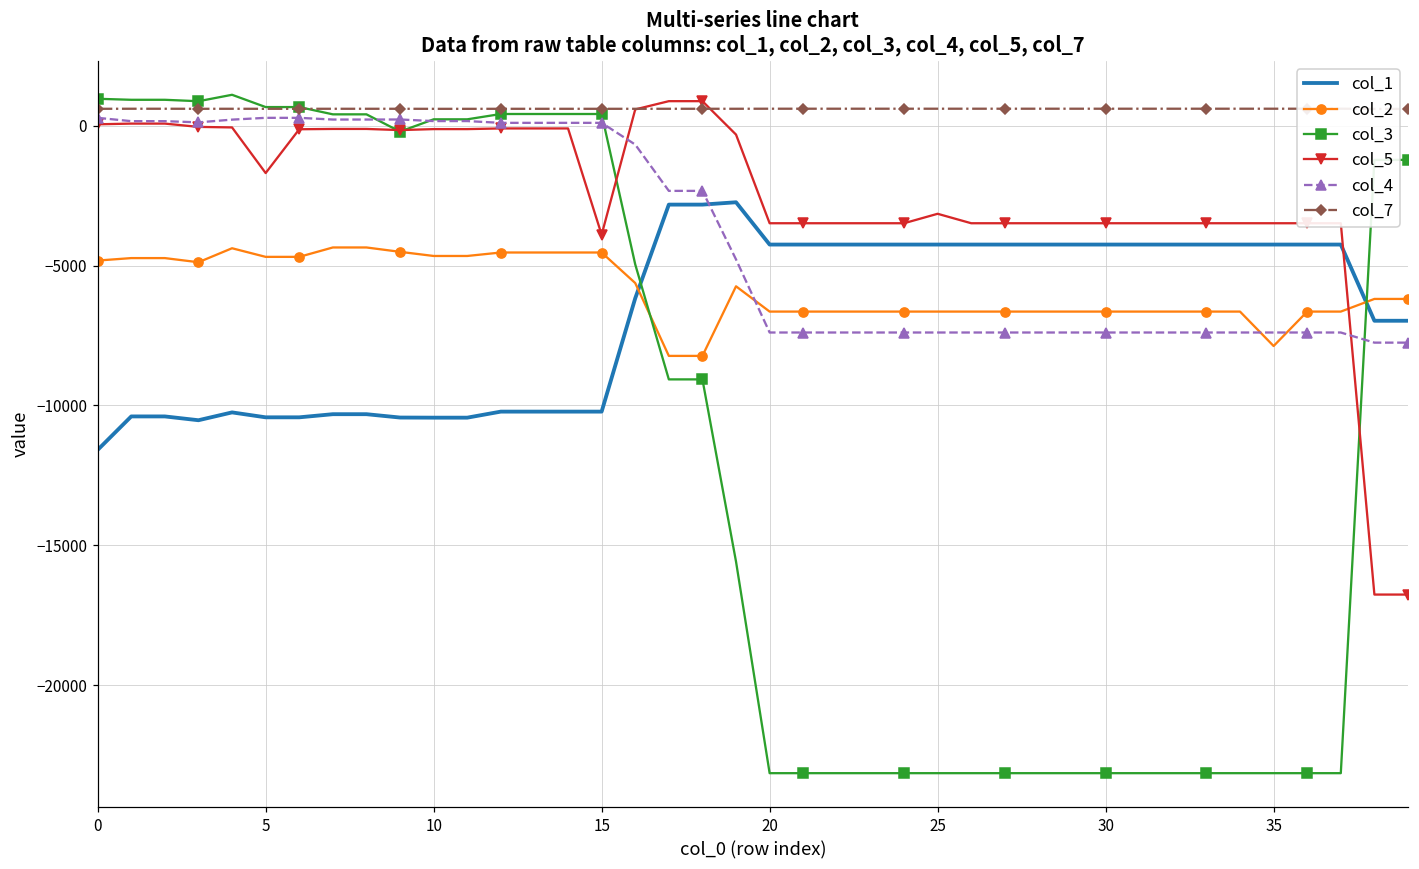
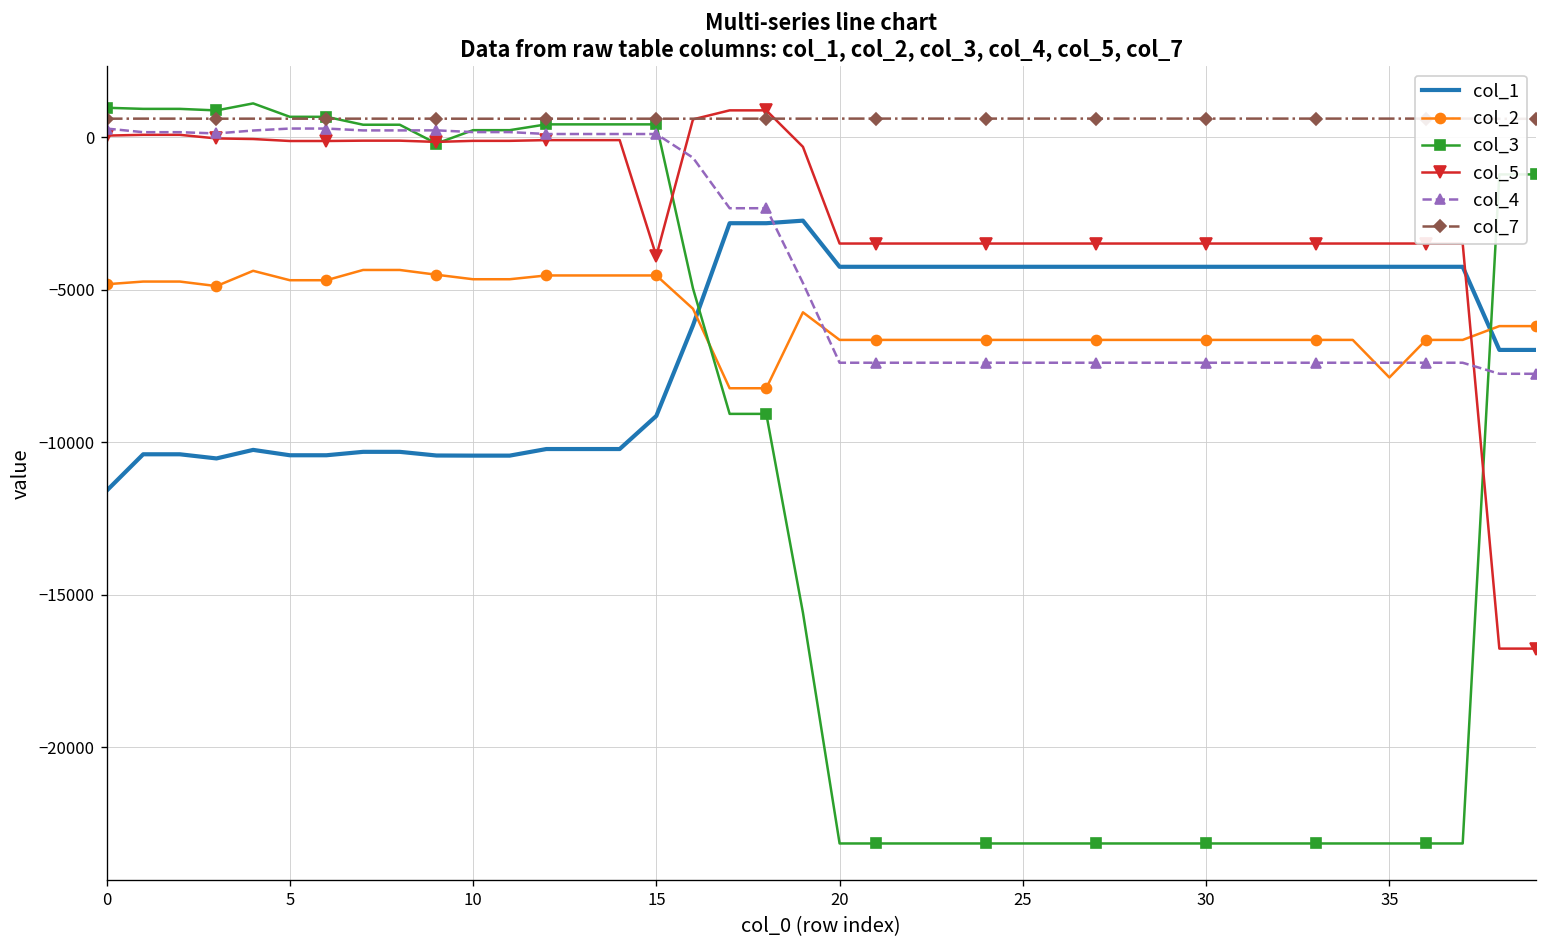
col_5, 5: -1700 -> -100
col_1, 15: -10200 -> -9100
col_5, 25: -3100 -> -3500
